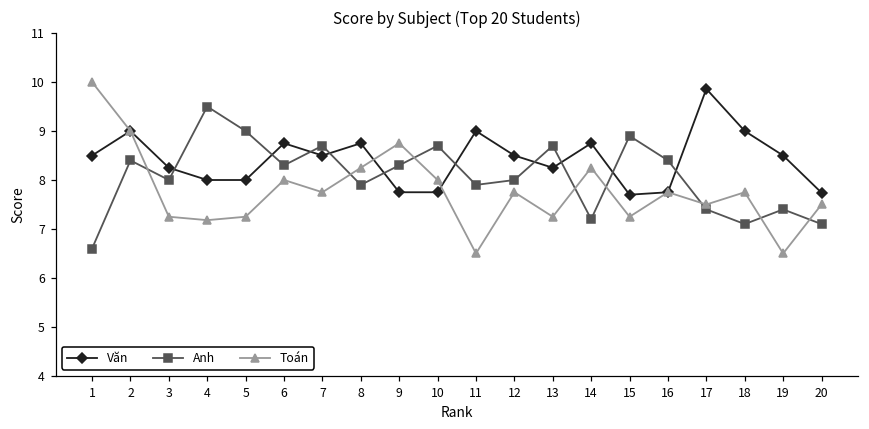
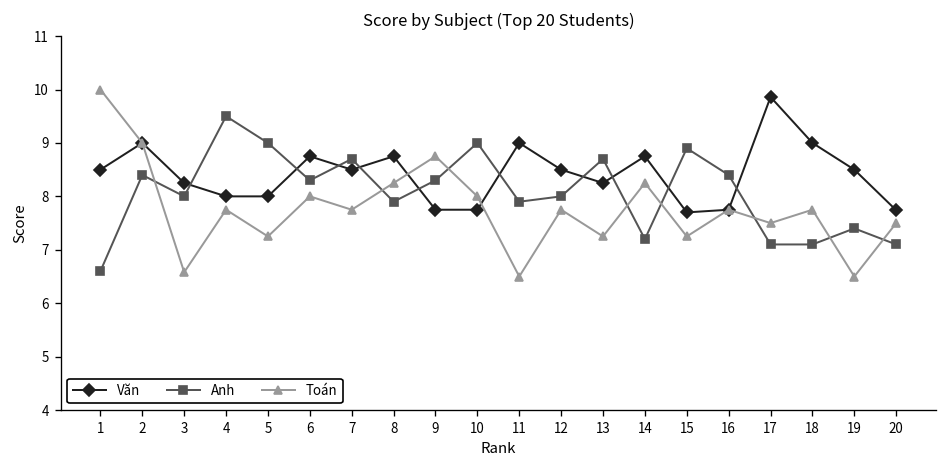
Toán, 3: 7.3 -> 6.6
Toán, 4: 7.2 -> 7.8
Anh, 10: 8.7 -> 9.0
Anh, 17: 7.4 -> 7.1
